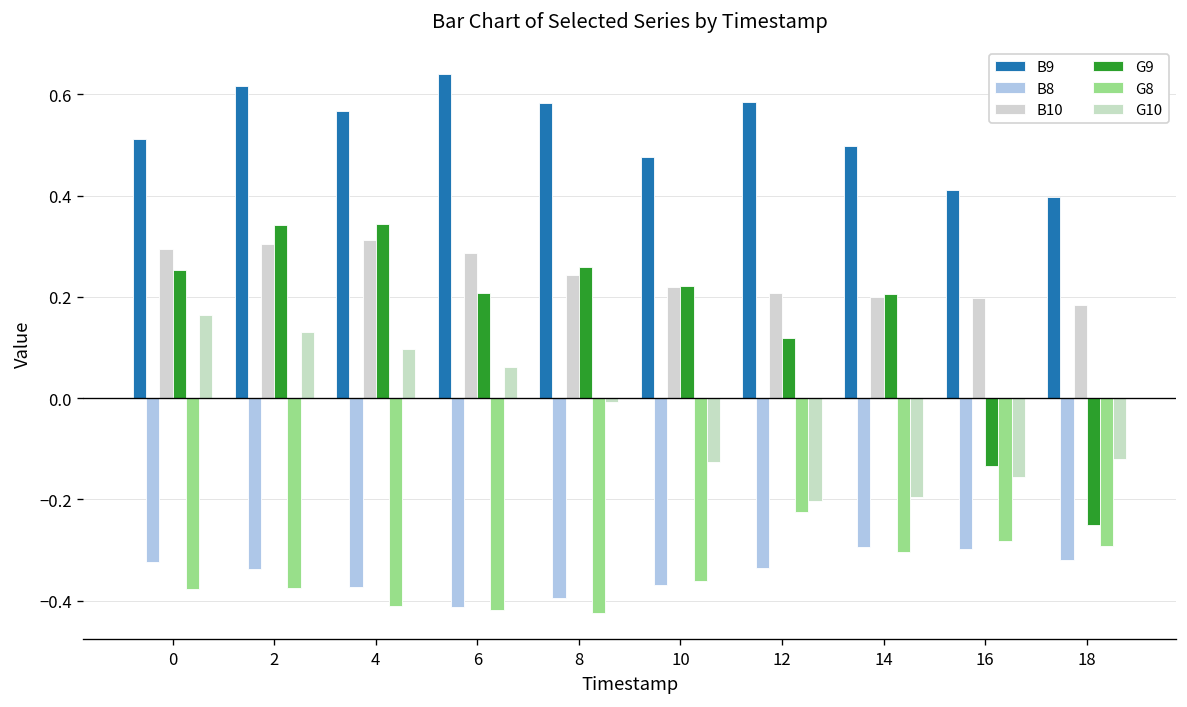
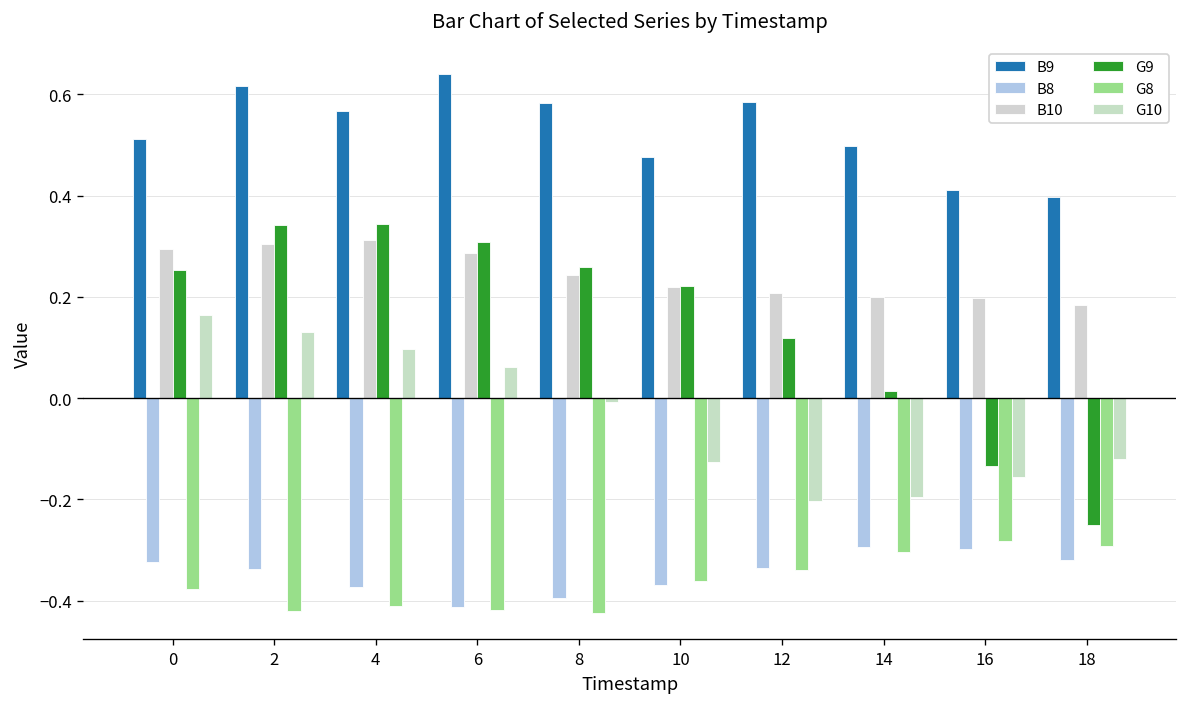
G8, 2: -0.38 -> -0.42
G9, 6: 0.21 -> 0.31
G8, 12: -0.23 -> -0.34
G9, 14: 0.21 -> 0.02
